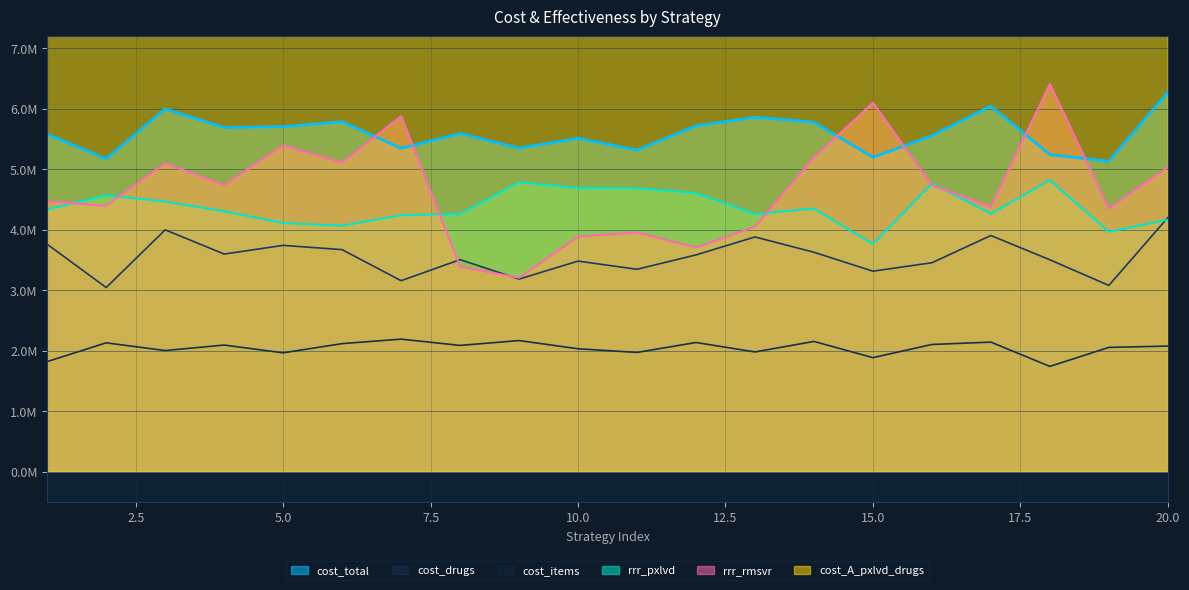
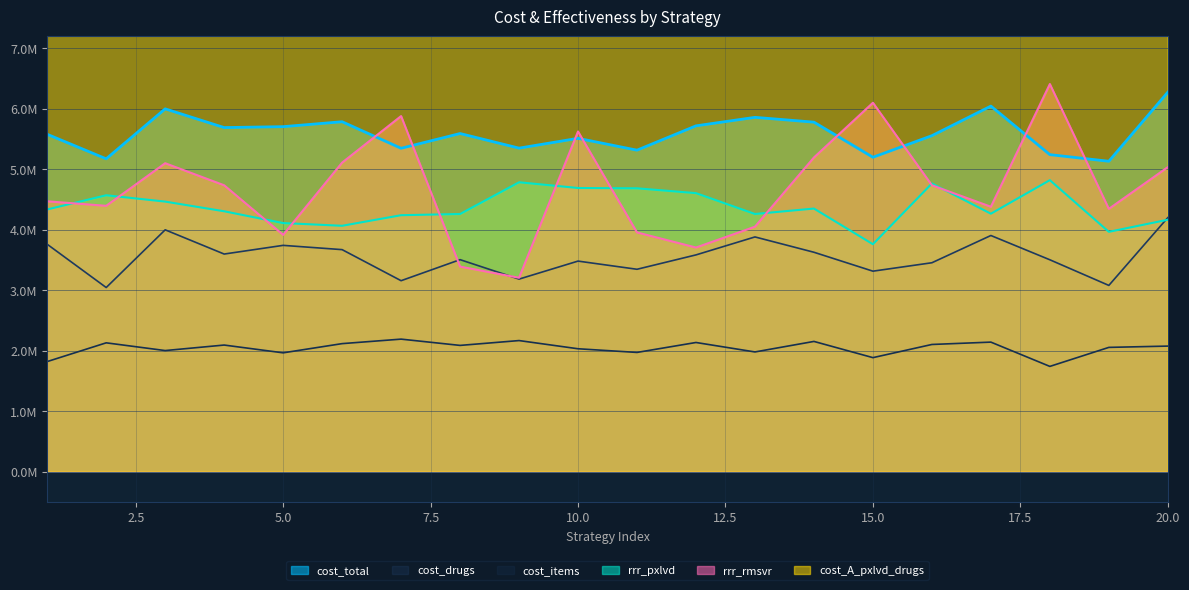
rrr_rmsvr, 5.0: 5400000 -> 3900000
rrr_rmsvr, 10.0: 3900000 -> 5600000
